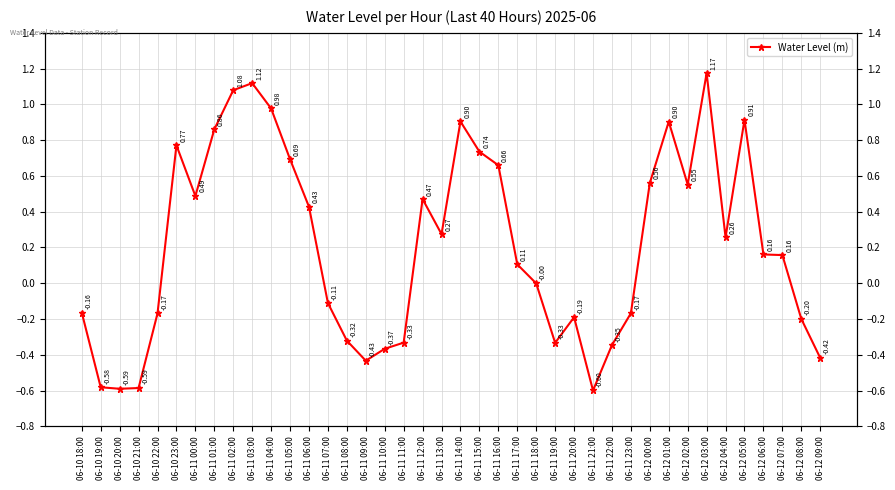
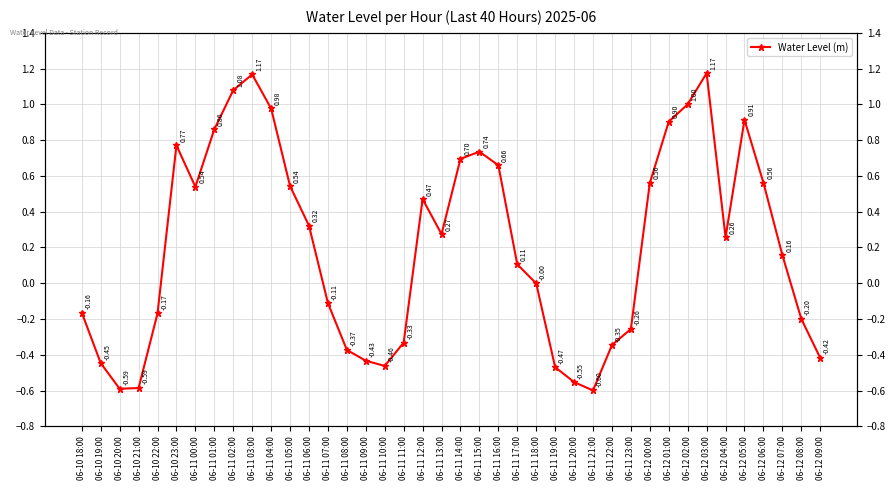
06-10 19:00: -0.58 -> -0.45
06-11 00:00: 0.49 -> 0.54
06-11 03:00: 1.12 -> 1.17
06-11 05:00: 0.69 -> 0.54
06-11 06:00: 0.43 -> 0.32
06-11 08:00: -0.32 -> -0.37
06-11 10:00: -0.37 -> -0.46
06-11 14:00: 0.90 -> 0.70
06-11 19:00: -0.33 -> -0.47
06-11 20:00: -0.19 -> -0.55
06-11 23:00: -0.17 -> -0.26
06-12 02:00: 0.55 -> 1.00
06-12 06:00: 0.16 -> 0.56
